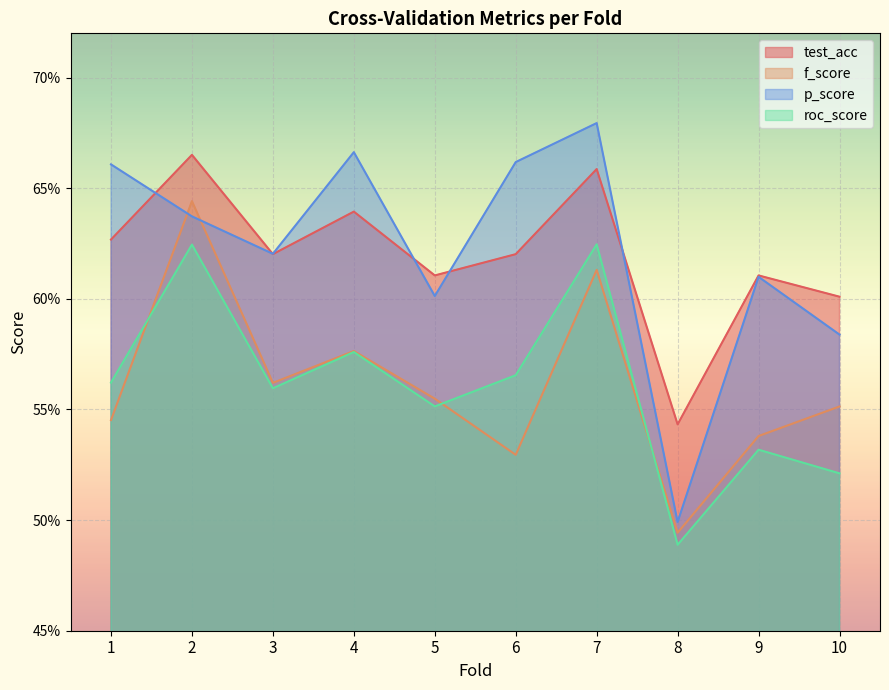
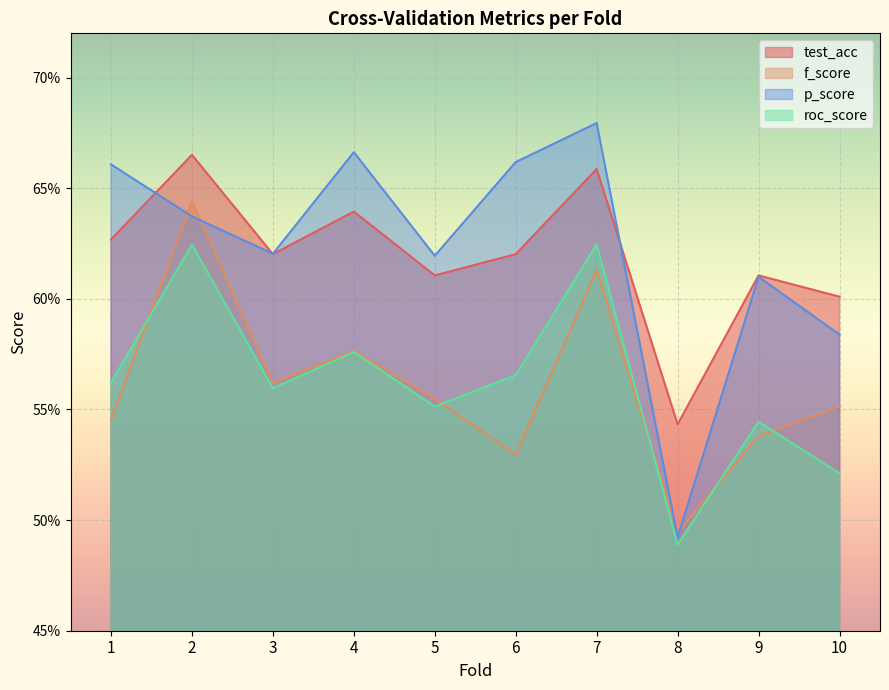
p_score, 5: 60.1% -> 61.9%
p_score, 8: 49.9% -> 49.2%
roc_score, 9: 53.2% -> 54.5%
